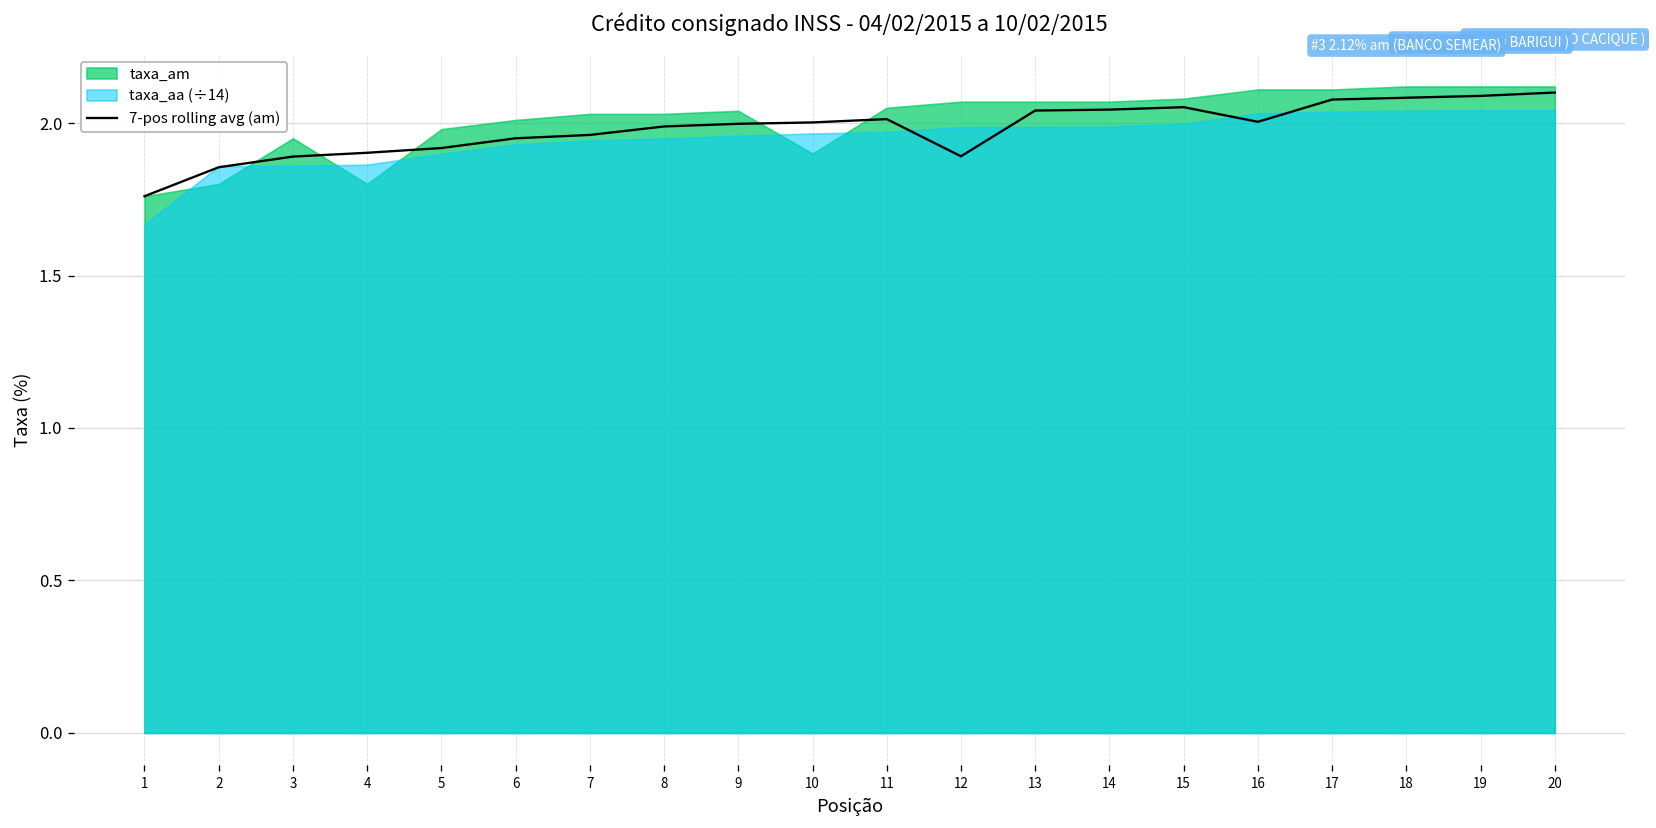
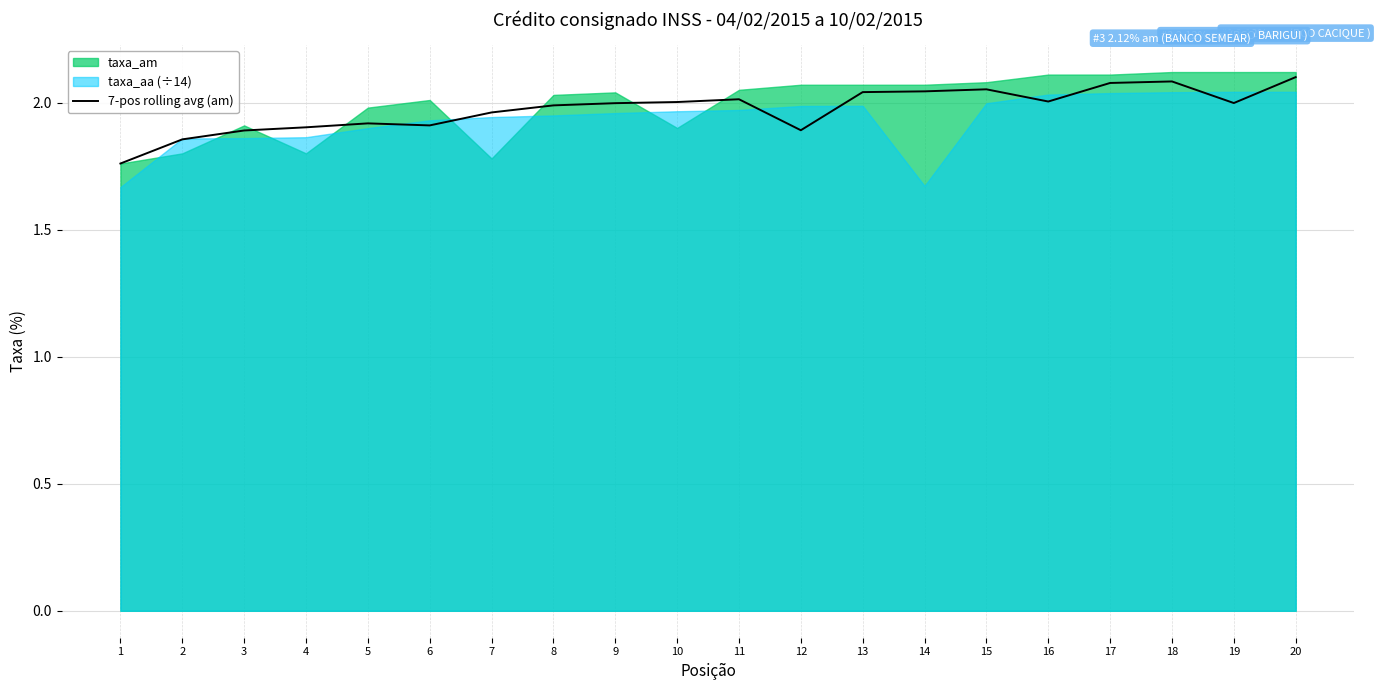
taxa_am, 3: 1.95 -> 1.91
7-pos rolling avg (am), 6: 1.95 -> 1.91
taxa_am, 7: 2.03 -> 1.78
taxa_aa (÷14), 14: 1.99 -> 1.67
7-pos rolling avg (am), 19: 2.09 -> 2.00
